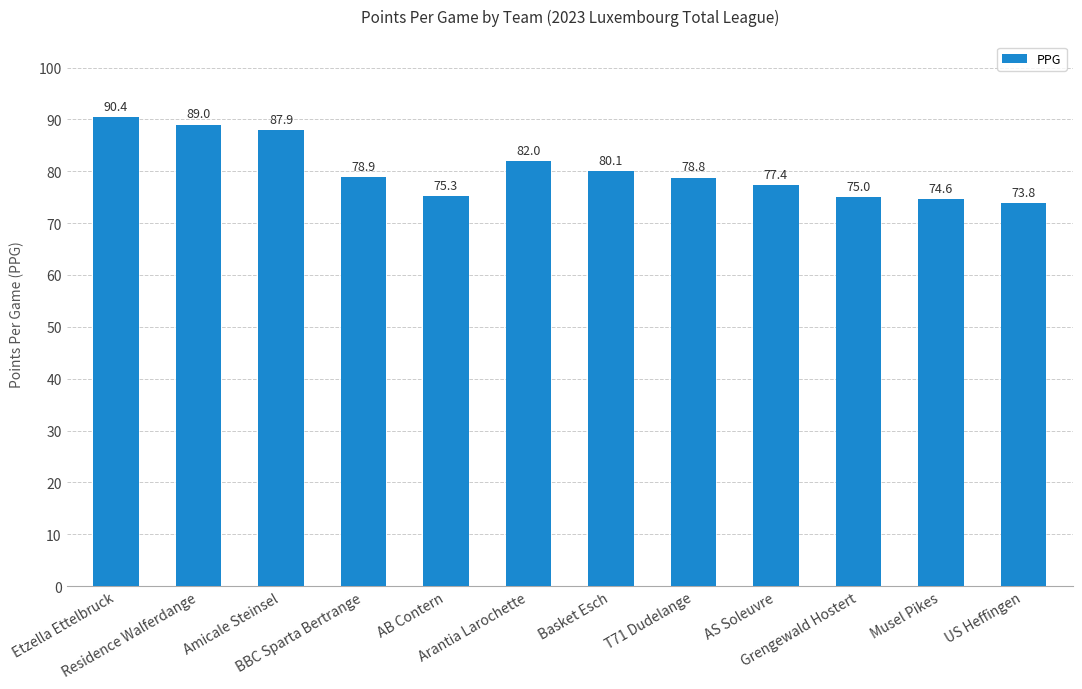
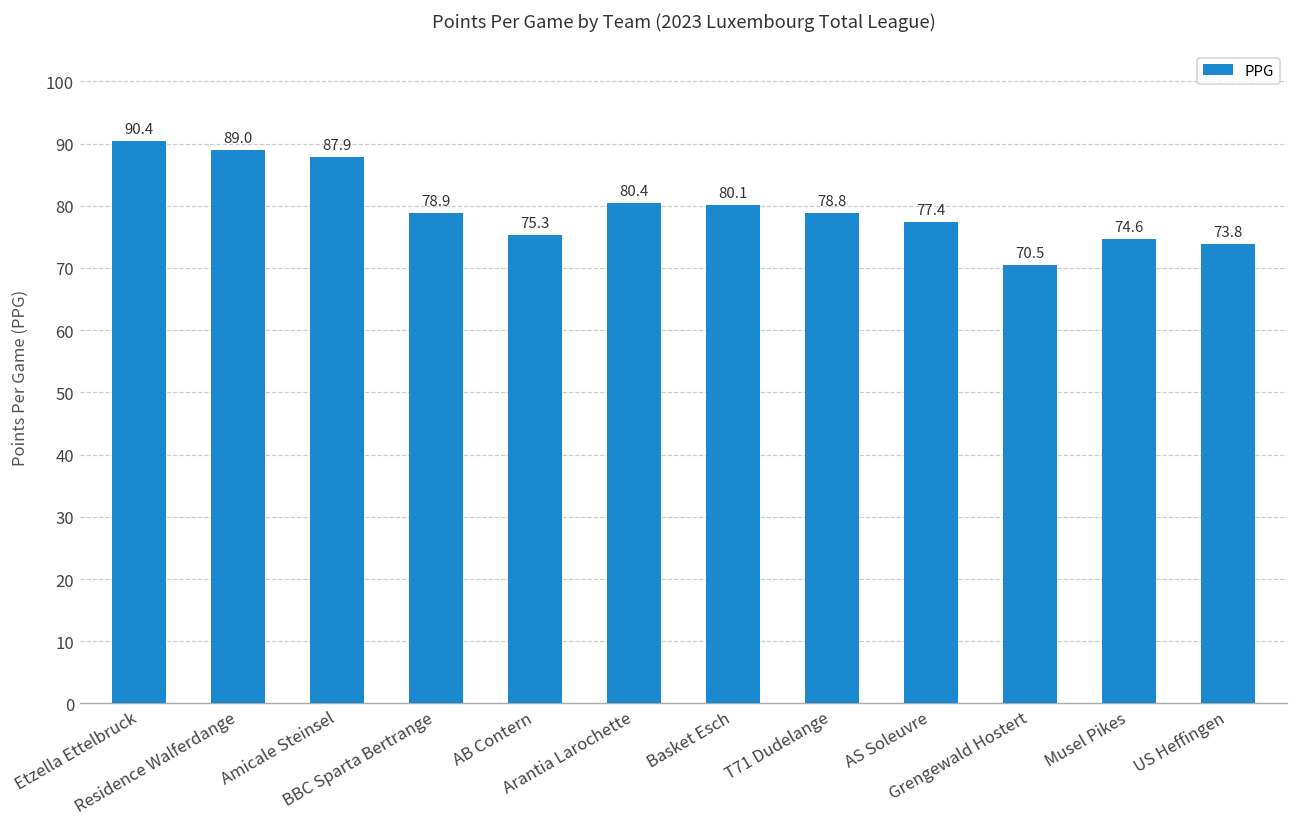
Arantia Larochette: 82.0 -> 80.4
Grengewald Hostert: 75.0 -> 70.5
